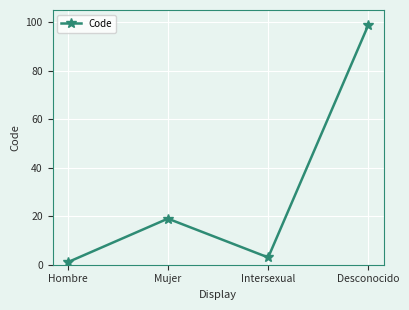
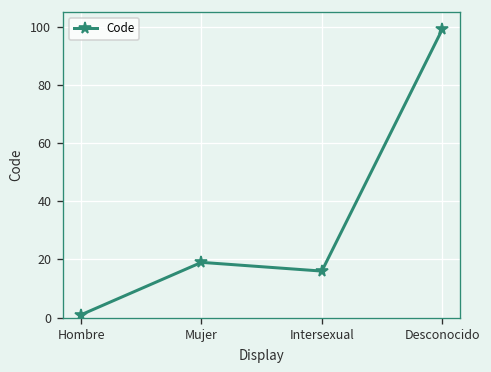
Intersexual: 3 -> 16
